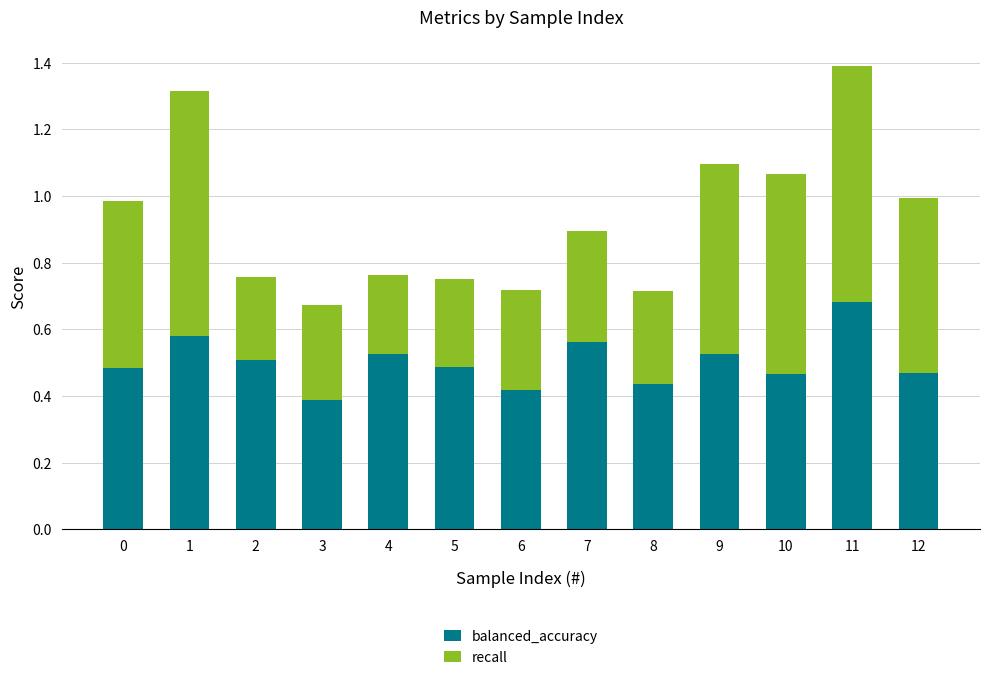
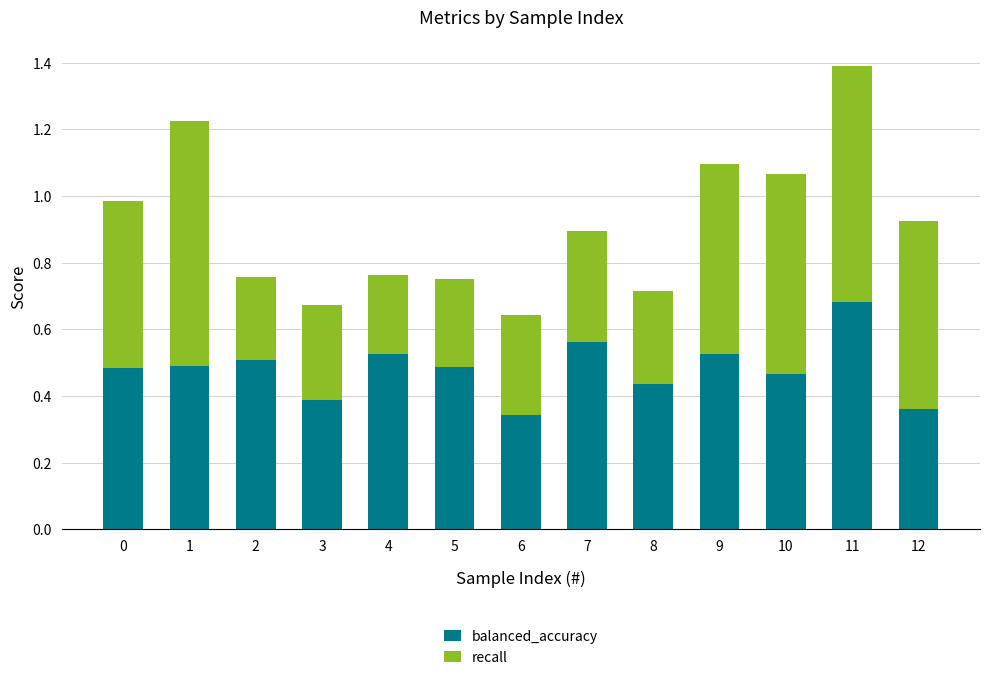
balanced_accuracy, 1: 0.58 -> 0.49
balanced_accuracy, 6: 0.42 -> 0.34
balanced_accuracy, 12: 0.47 -> 0.36
recall, 12: 0.52 -> 0.56
